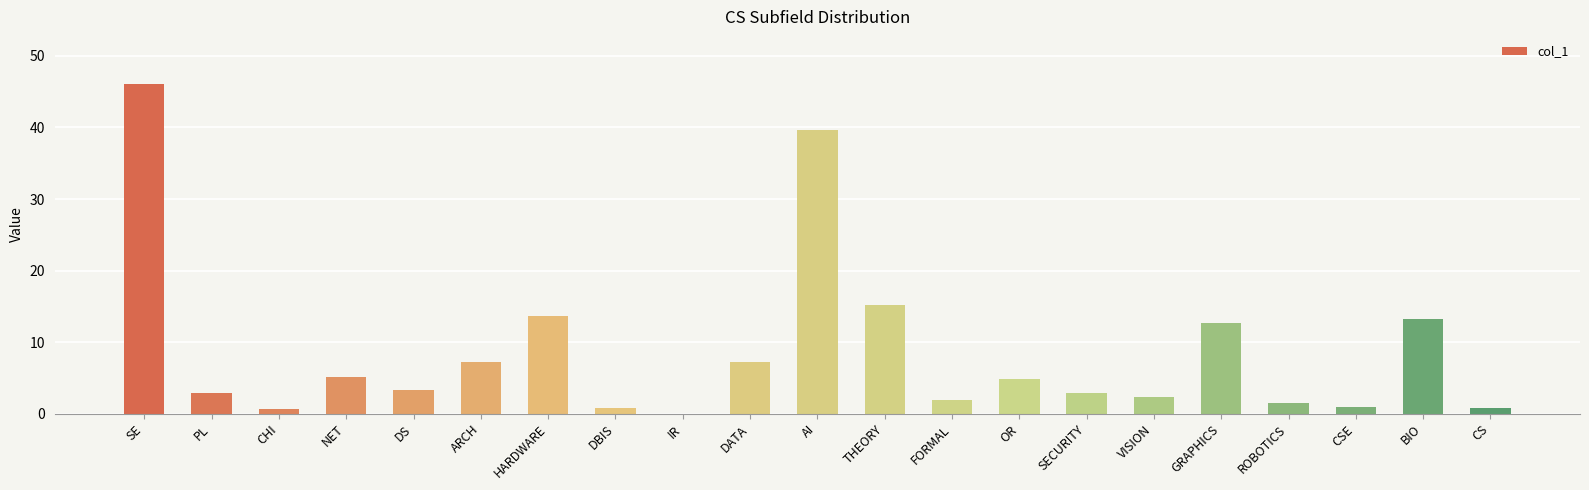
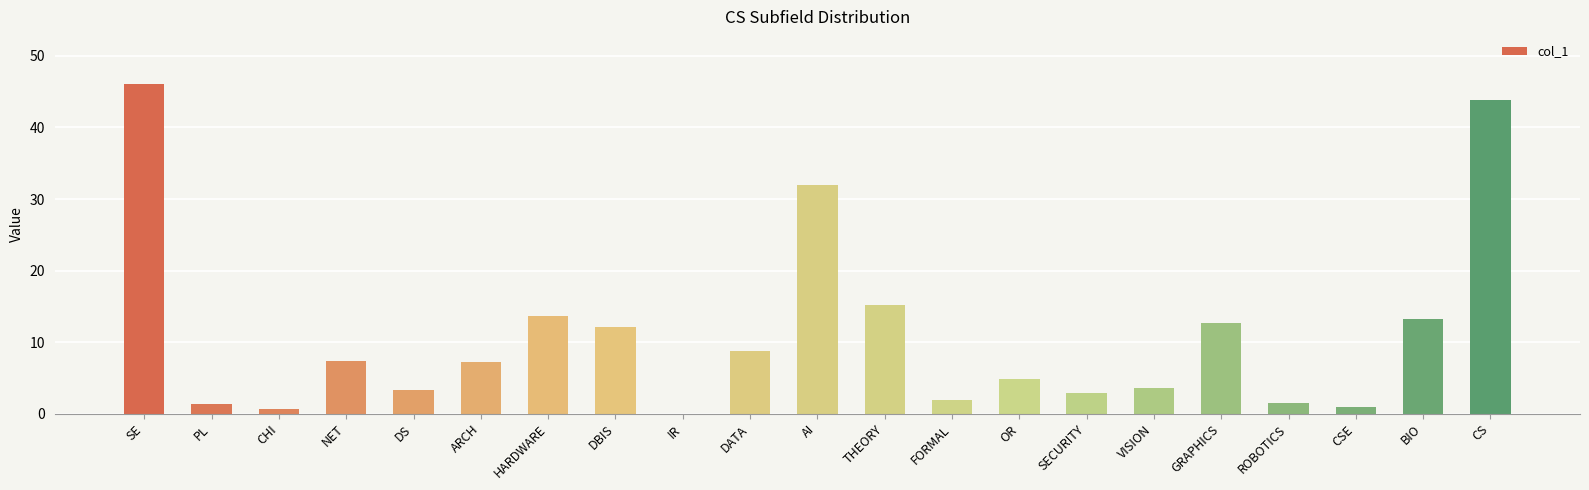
PL: 3 -> 1
NET: 5 -> 7
DBIS: 1 -> 12
DATA: 7 -> 9
AI: 40 -> 32
VISION: 2 -> 4
CS: 1 -> 44
